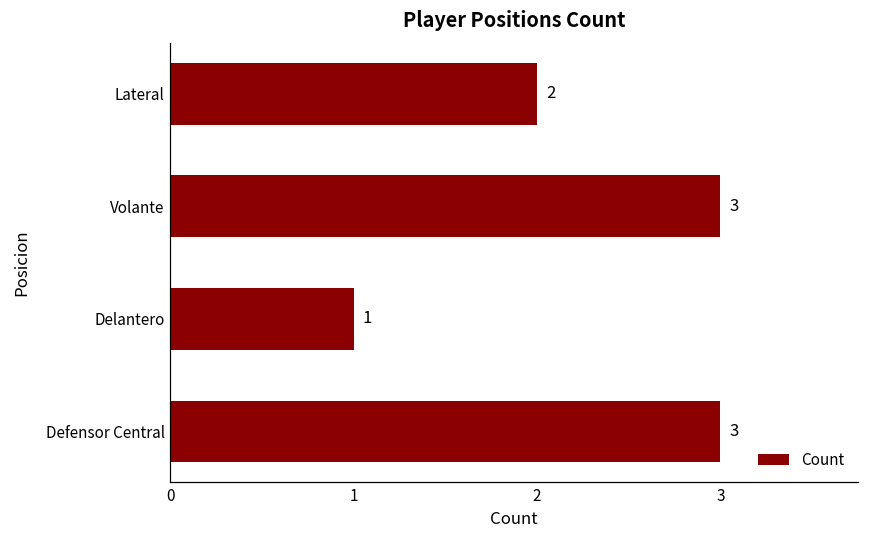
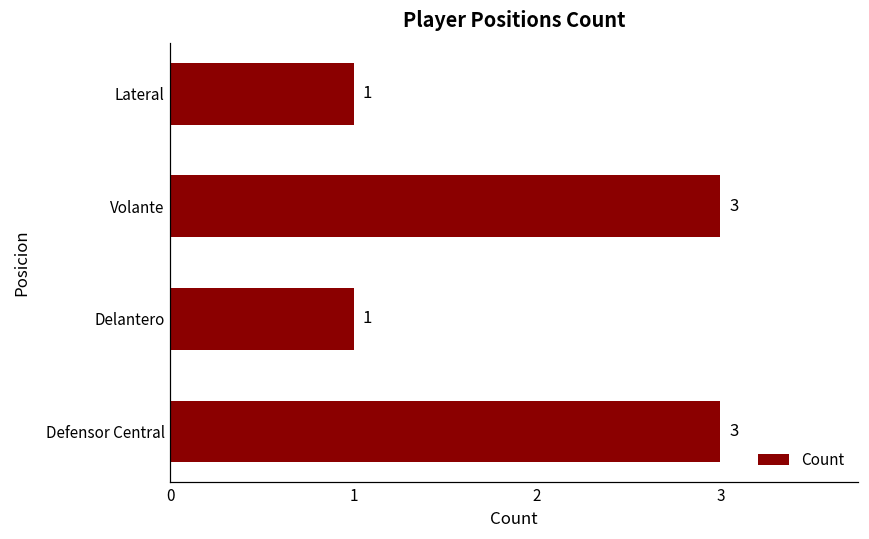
Lateral: 2 -> 1
